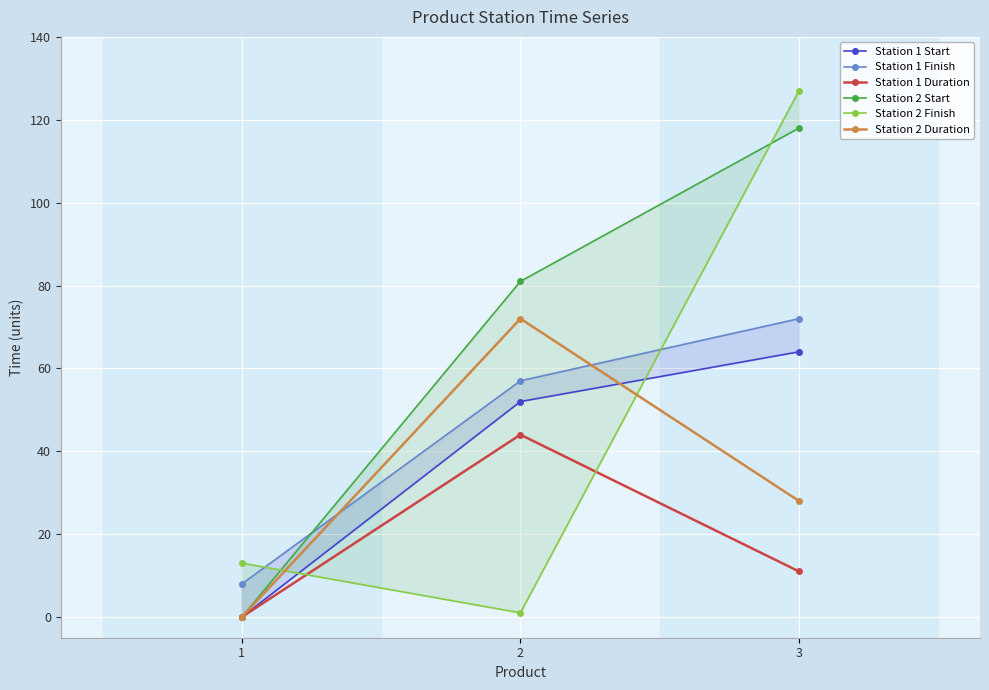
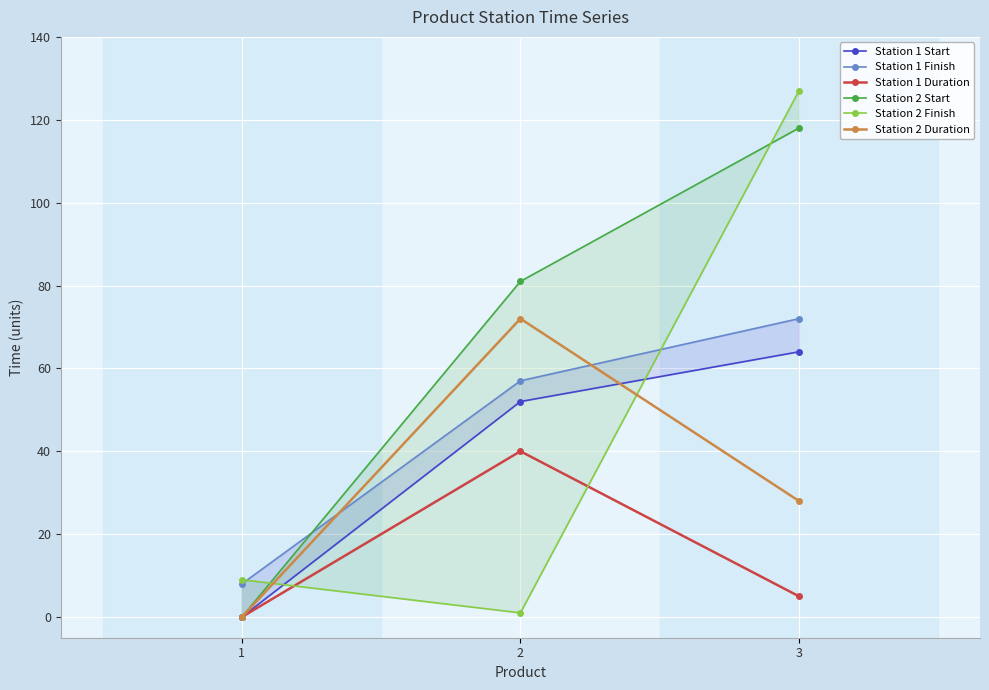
Station 2 Finish, 1: 13 -> 9
Station 1 Duration, 2: 44 -> 40
Station 1 Duration, 3: 11 -> 5
